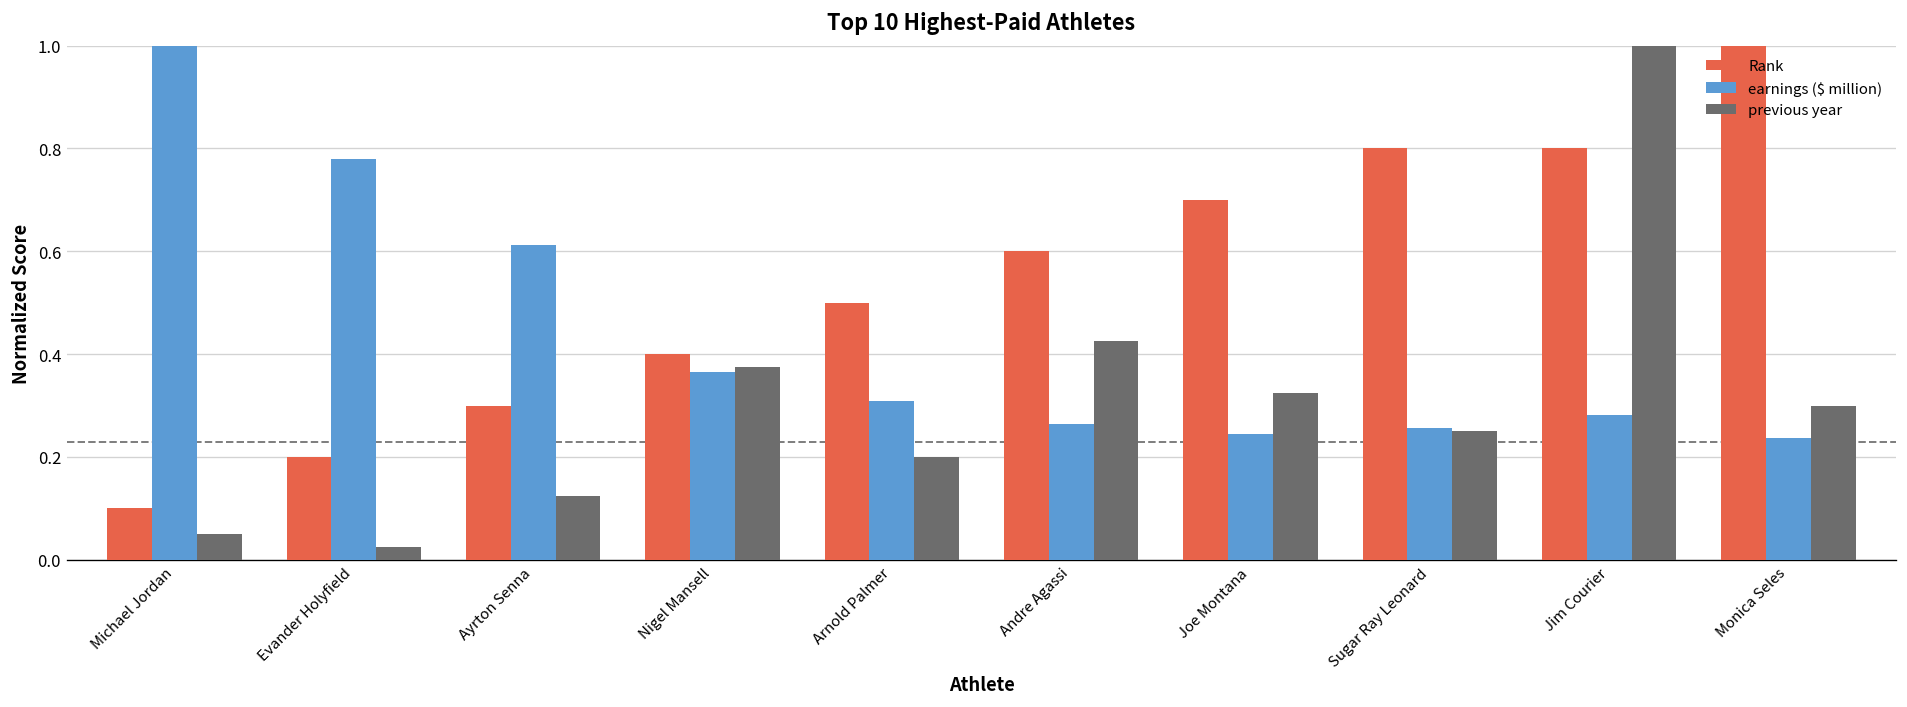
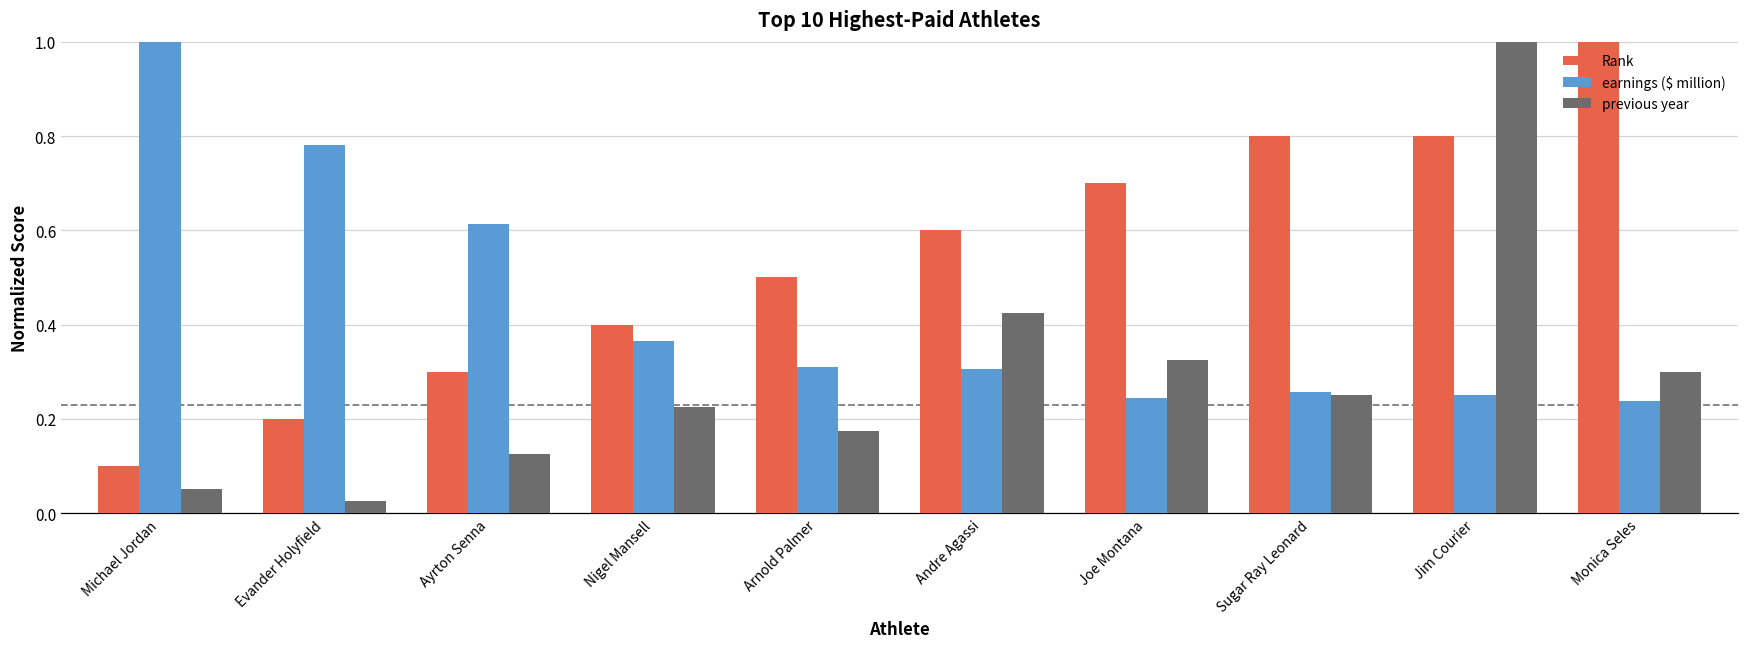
previous year, Nigel Mansell: 0.38 -> 0.23
previous year, Arnold Palmer: 0.20 -> 0.18
earnings ($ million), Andre Agassi: 0.26 -> 0.31
earnings ($ million), Jim Courier: 0.28 -> 0.25
